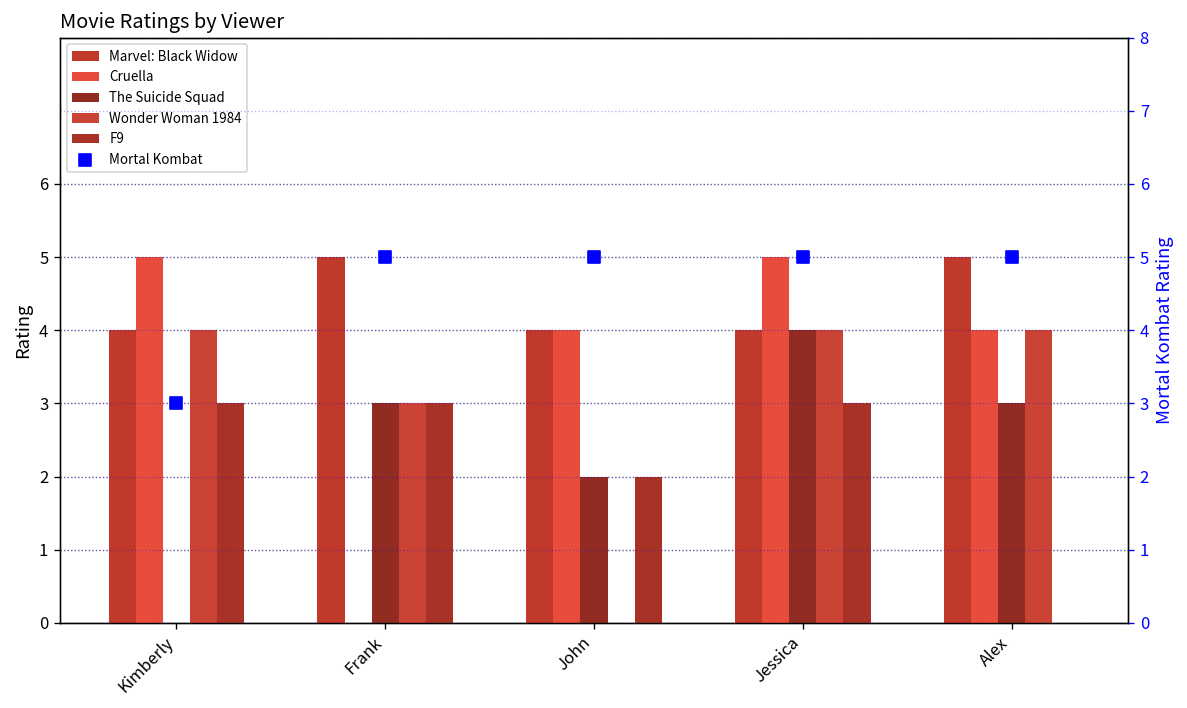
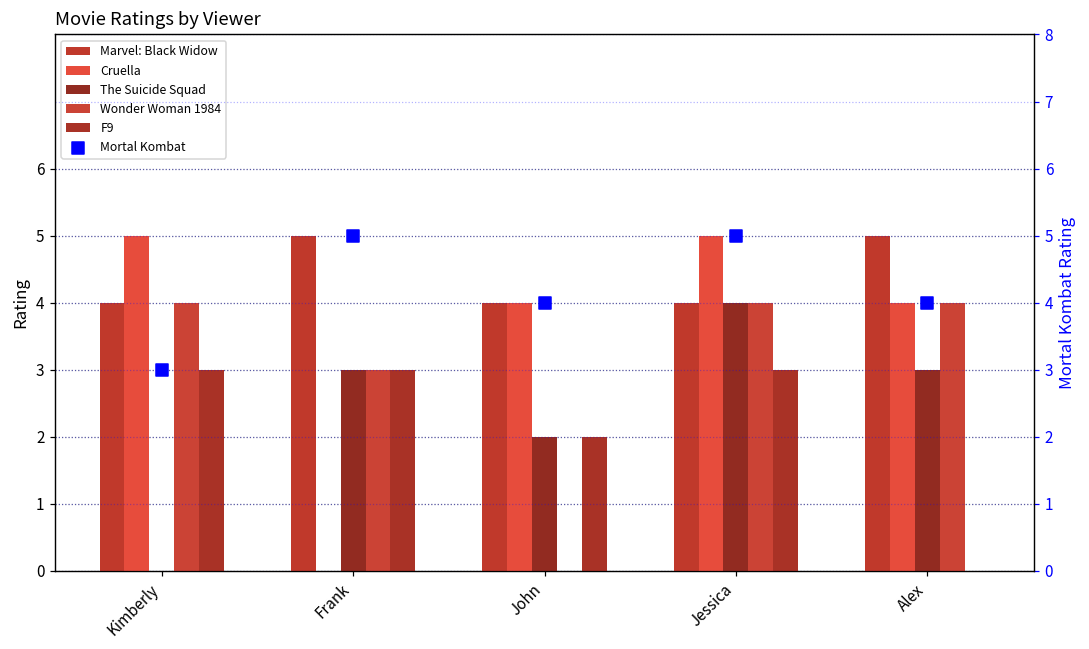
Mortal Kombat, John: 5 -> 4
Mortal Kombat, Alex: 5 -> 4
